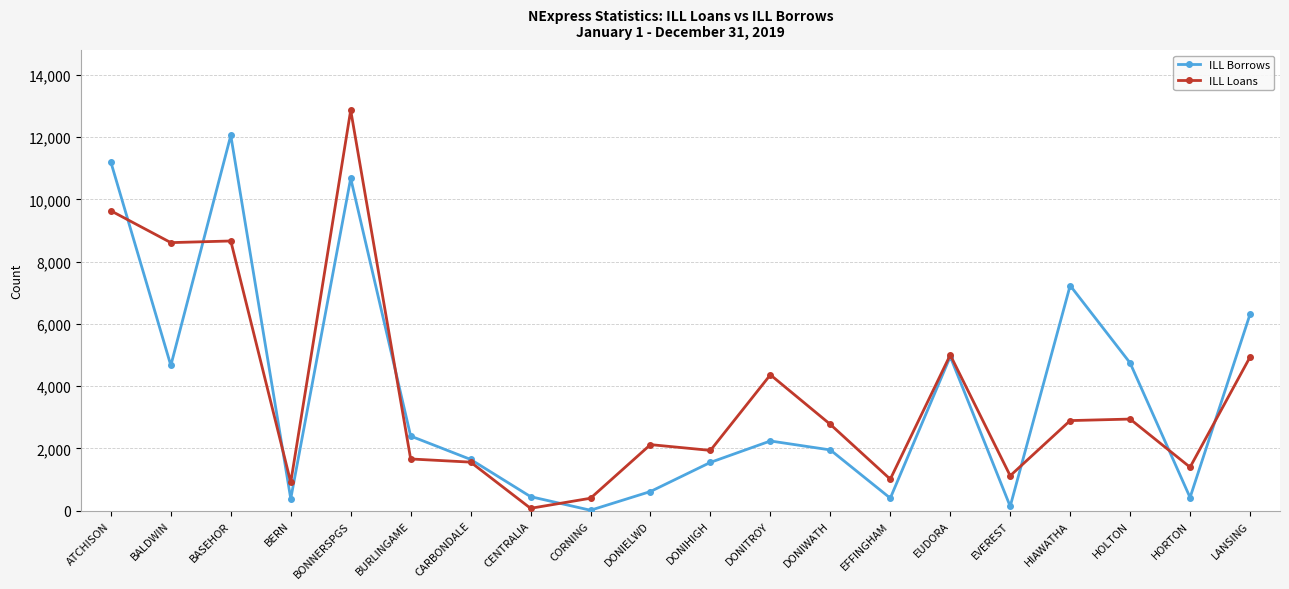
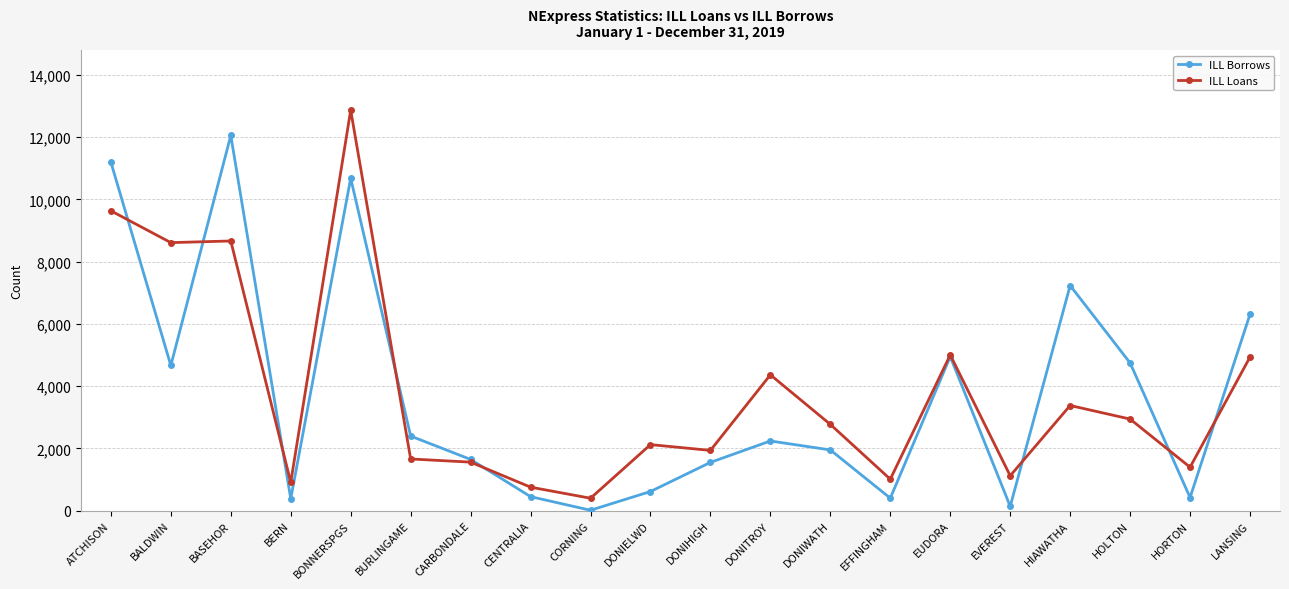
ILL Loans, CENTRALIA: 100 -> 800
ILL Loans, HIAWATHA: 2,900 -> 3,400
